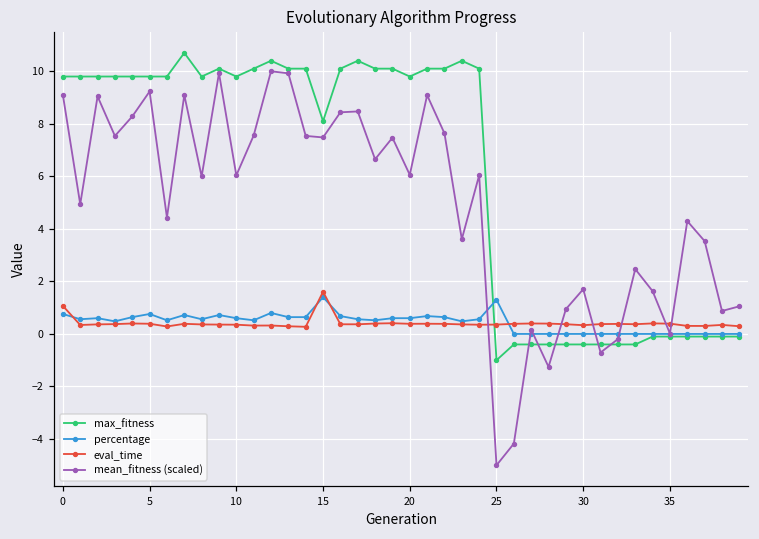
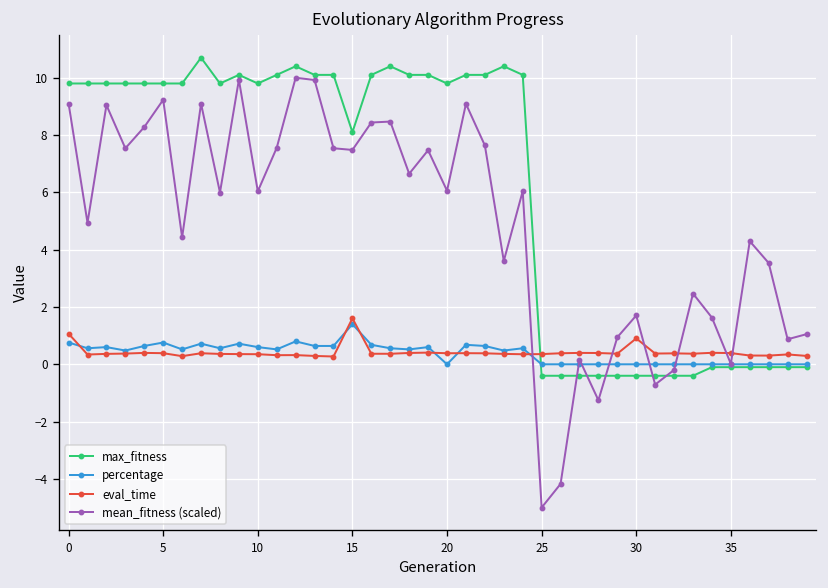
percentage, 20: 0.6 -> 0.0
max_fitness, 25: -1.0 -> -0.4
percentage, 25: 1.3 -> 0.0
eval_time, 30: 0.3 -> 0.9
